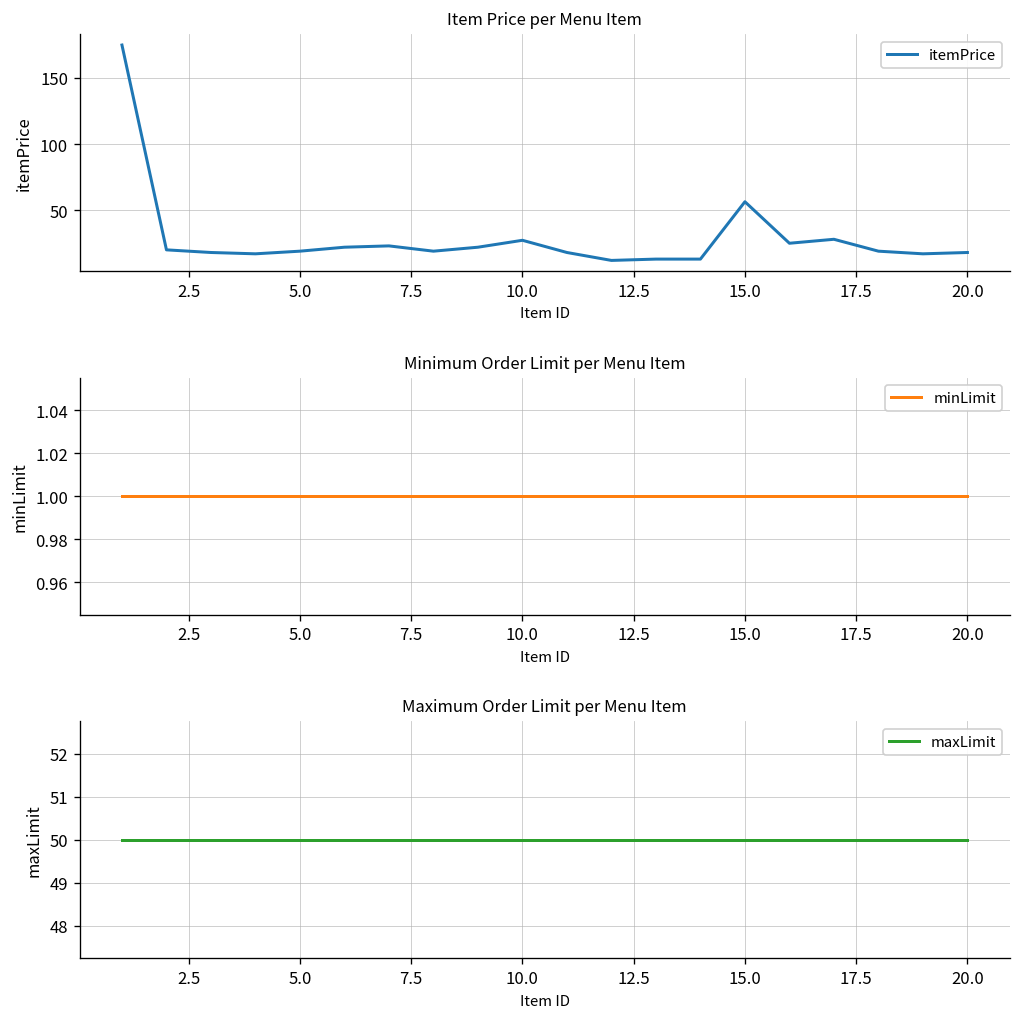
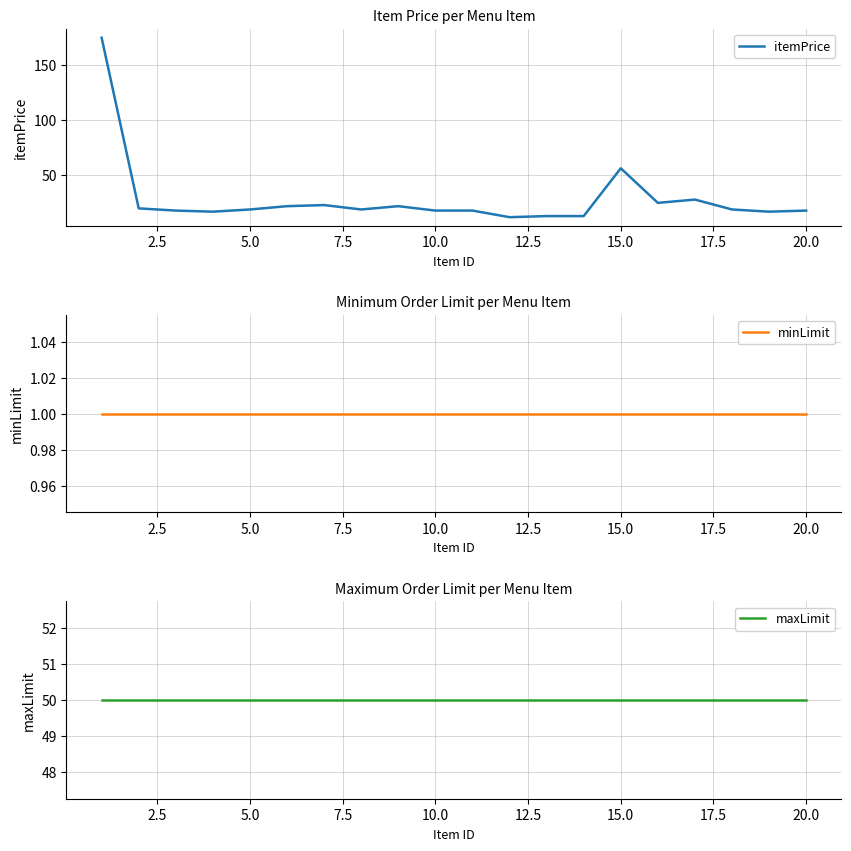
Item Price per Menu Item, 10.0: 27 -> 18
